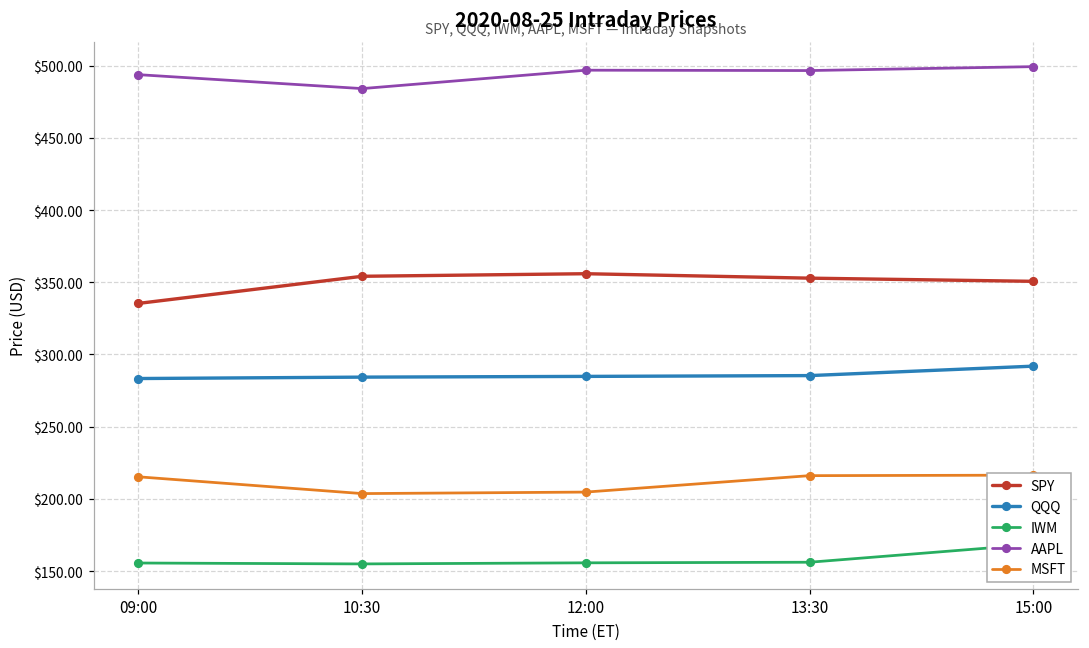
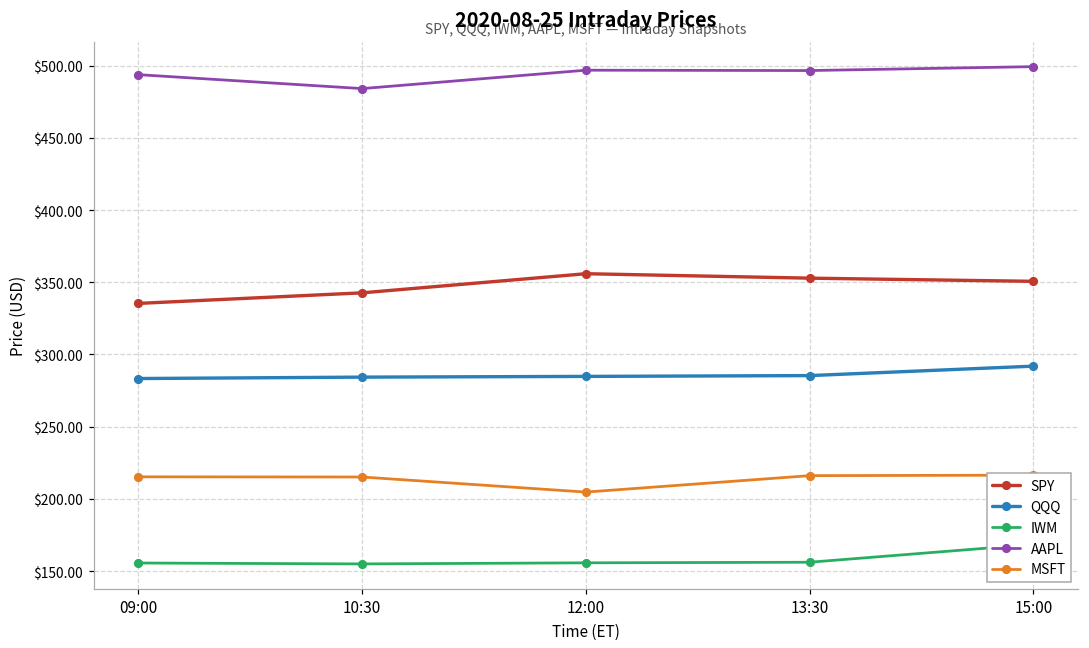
SPY, 10:30: $354 -> $343
MSFT, 10:30: $204 -> $215
